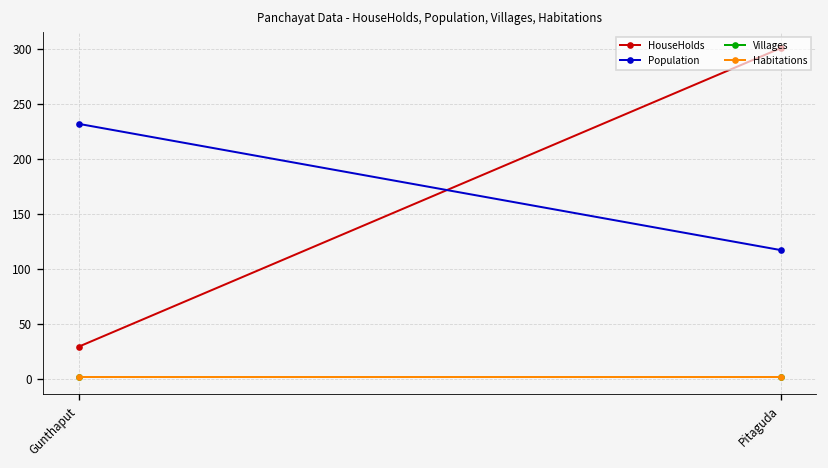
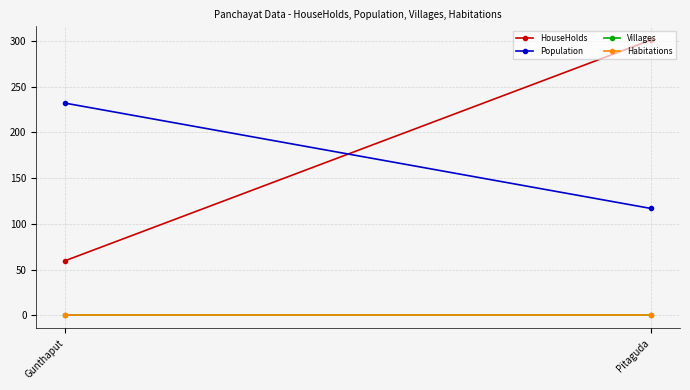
HouseHolds, Gunthaput: 30 -> 60
